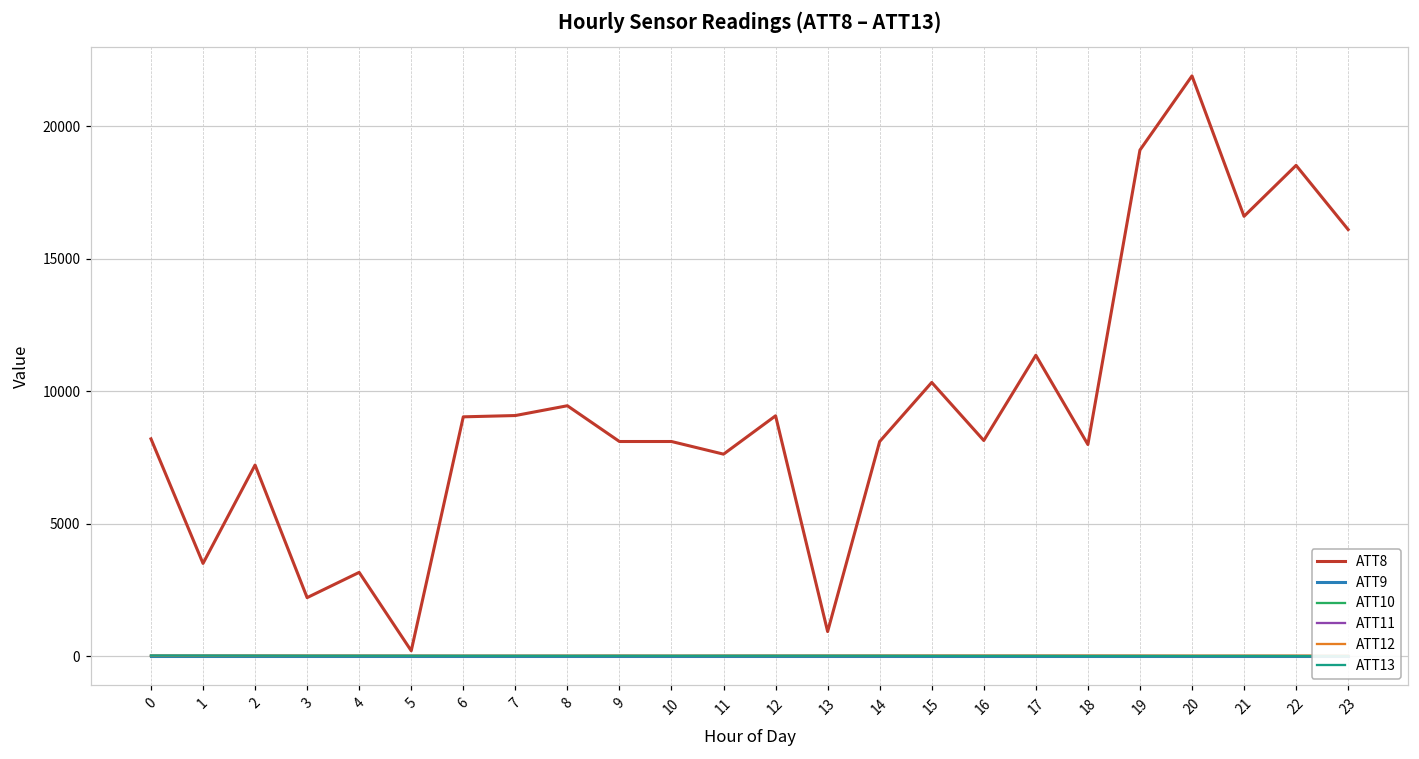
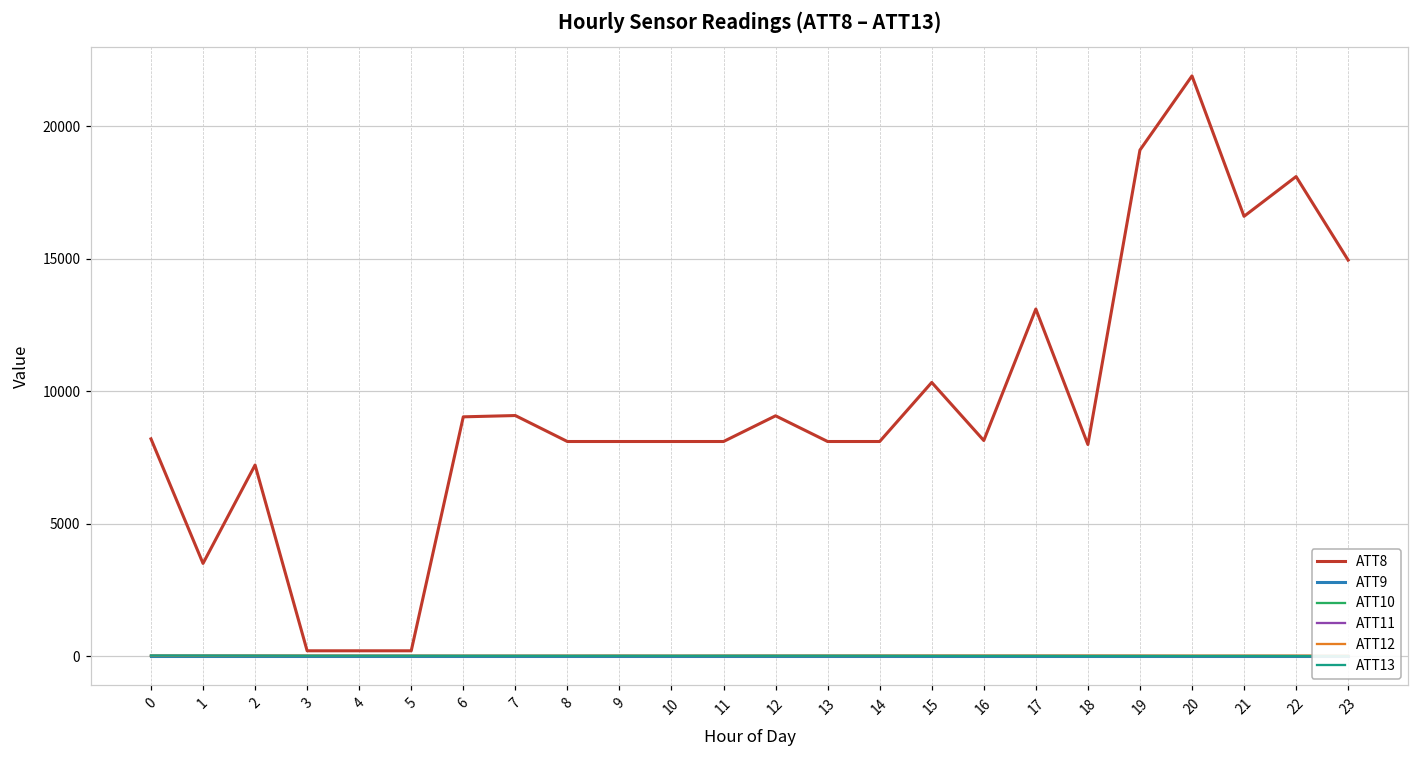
ATT8, 3: 2200 -> 200
ATT8, 4: 3200 -> 200
ATT8, 8: 9400 -> 8100
ATT8, 11: 7600 -> 8100
ATT8, 13: 900 -> 8100
ATT8, 17: 11400 -> 13100
ATT8, 22: 18500 -> 18100
ATT8, 23: 16100 -> 14900
